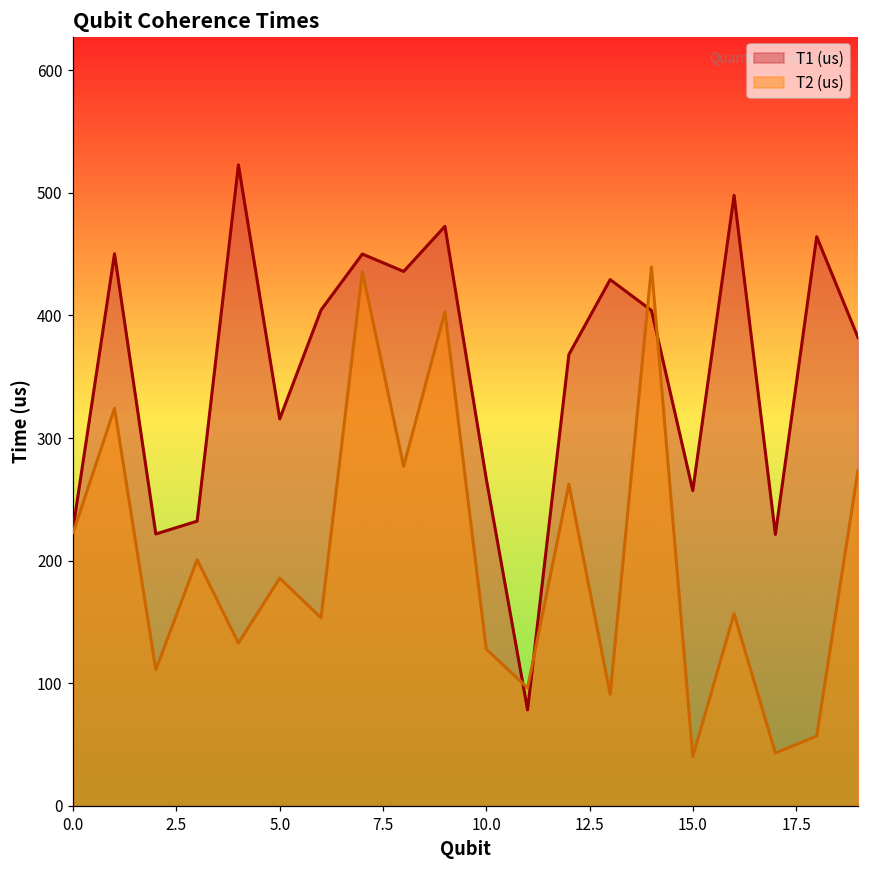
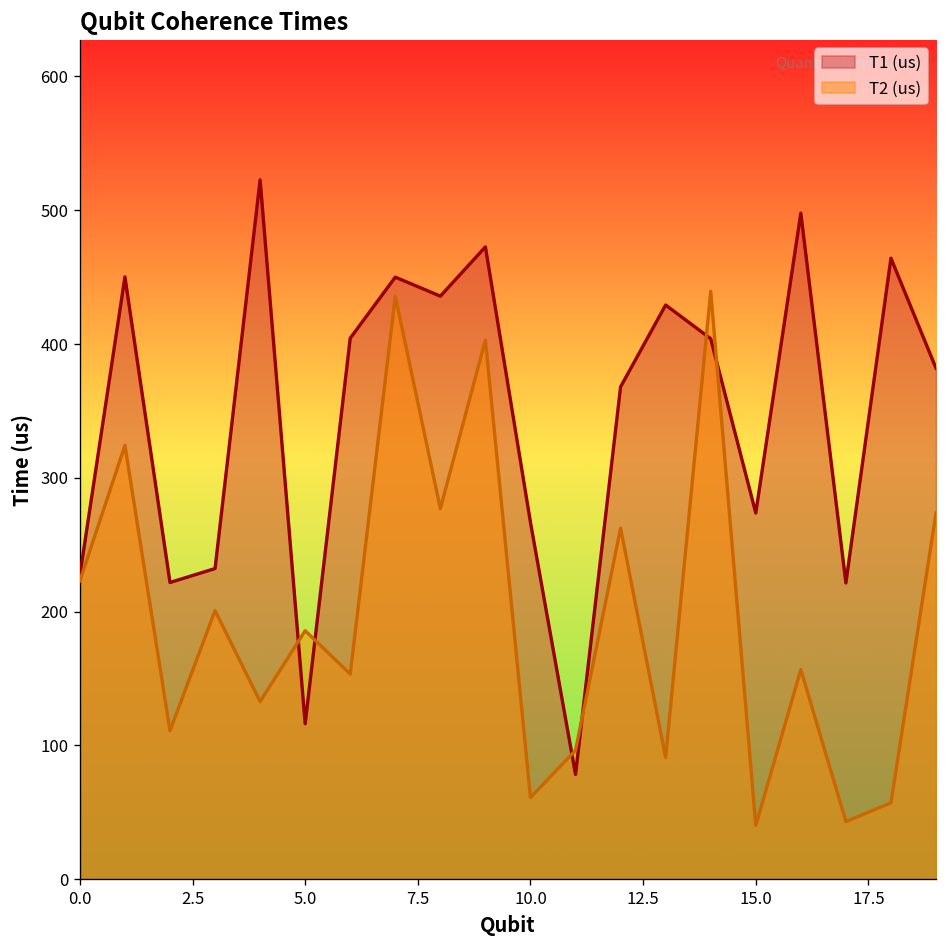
T1 (us), 5.0: 316 -> 116
T2 (us), 10.0: 128 -> 61
T1 (us), 15.0: 257 -> 274
